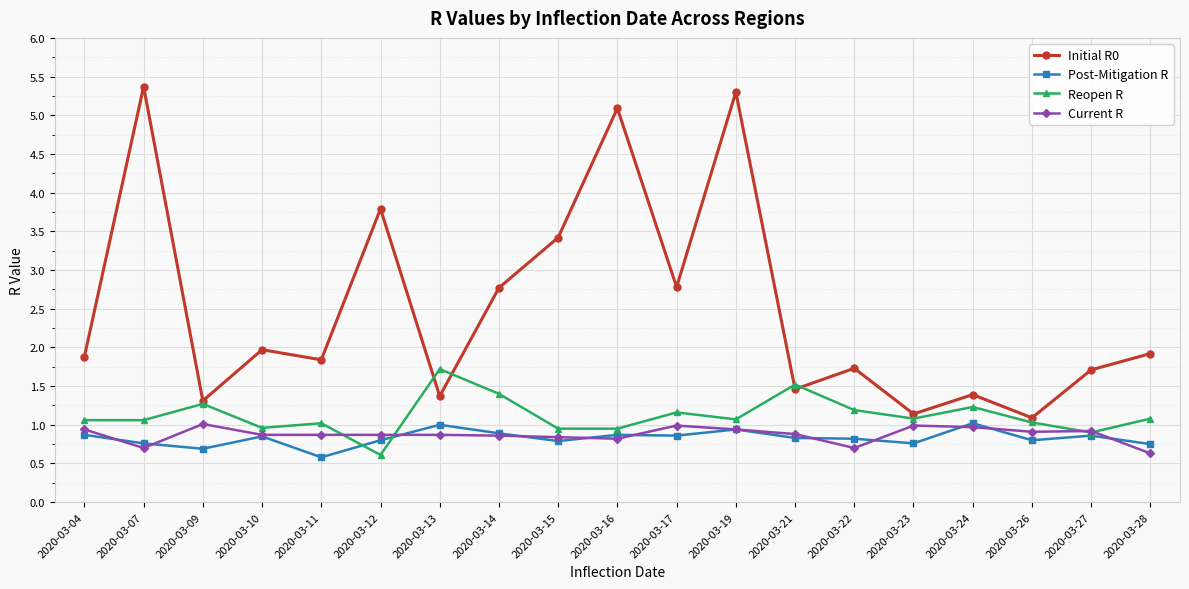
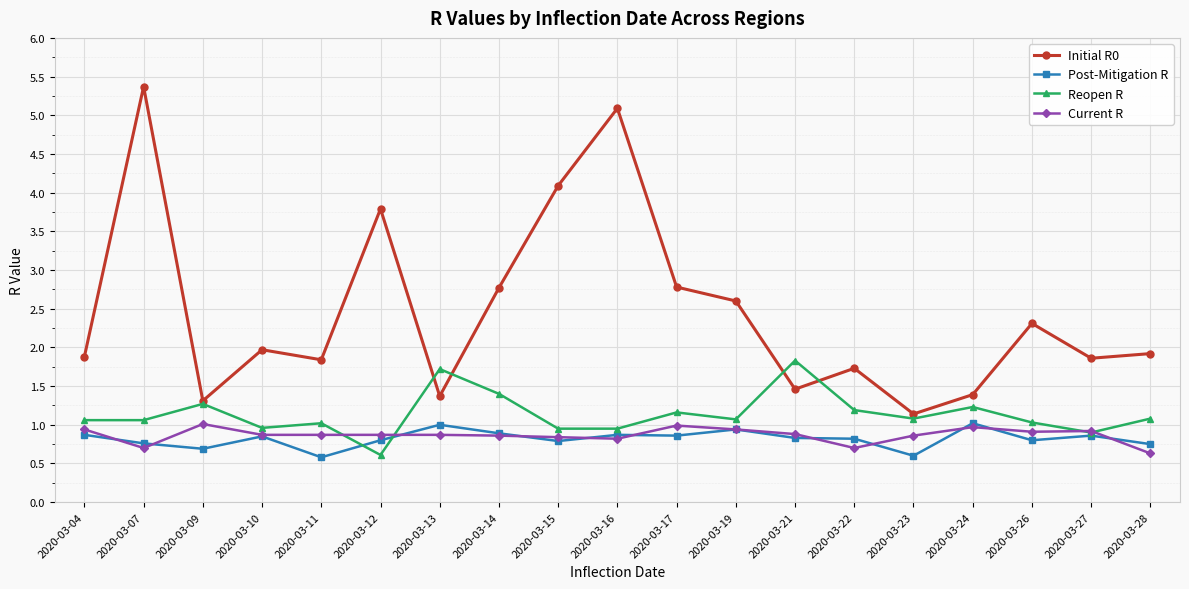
Initial R0, 2020-03-15: 3.4 -> 4.1
Initial R0, 2020-03-19: 5.3 -> 2.6
Reopen R, 2020-03-21: 1.5 -> 1.8
Post-Mitigation R, 2020-03-23: 0.8 -> 0.6
Current R, 2020-03-23: 1.0 -> 0.9
Initial R0, 2020-03-26: 1.1 -> 2.3
Initial R0, 2020-03-27: 1.7 -> 1.9
